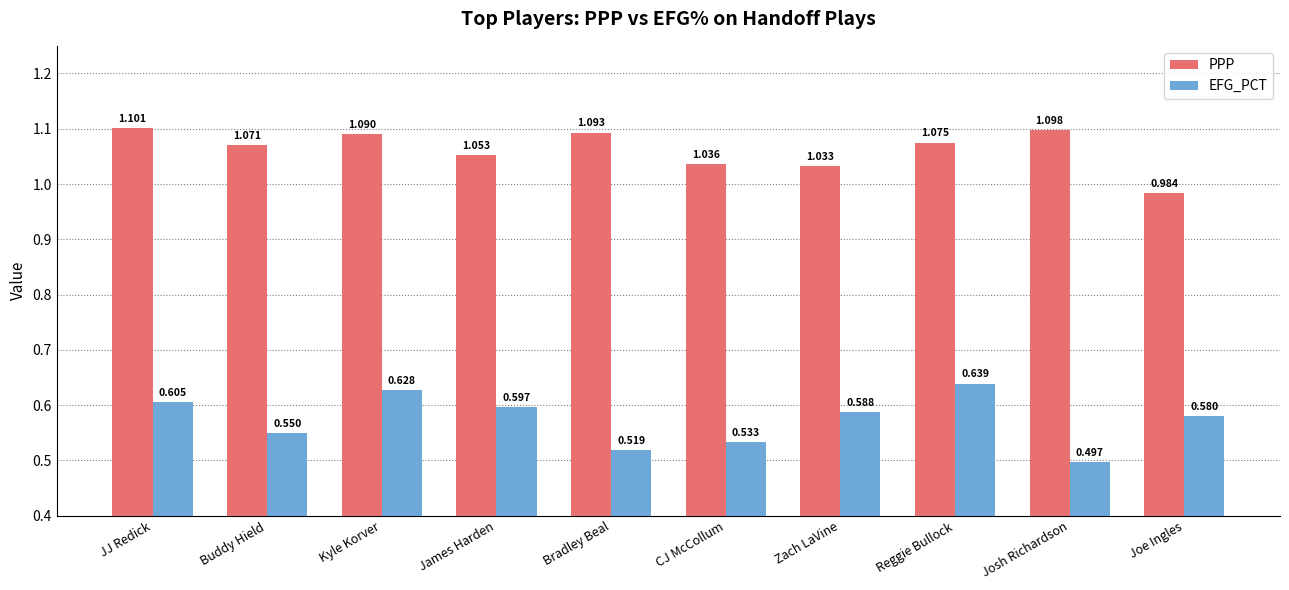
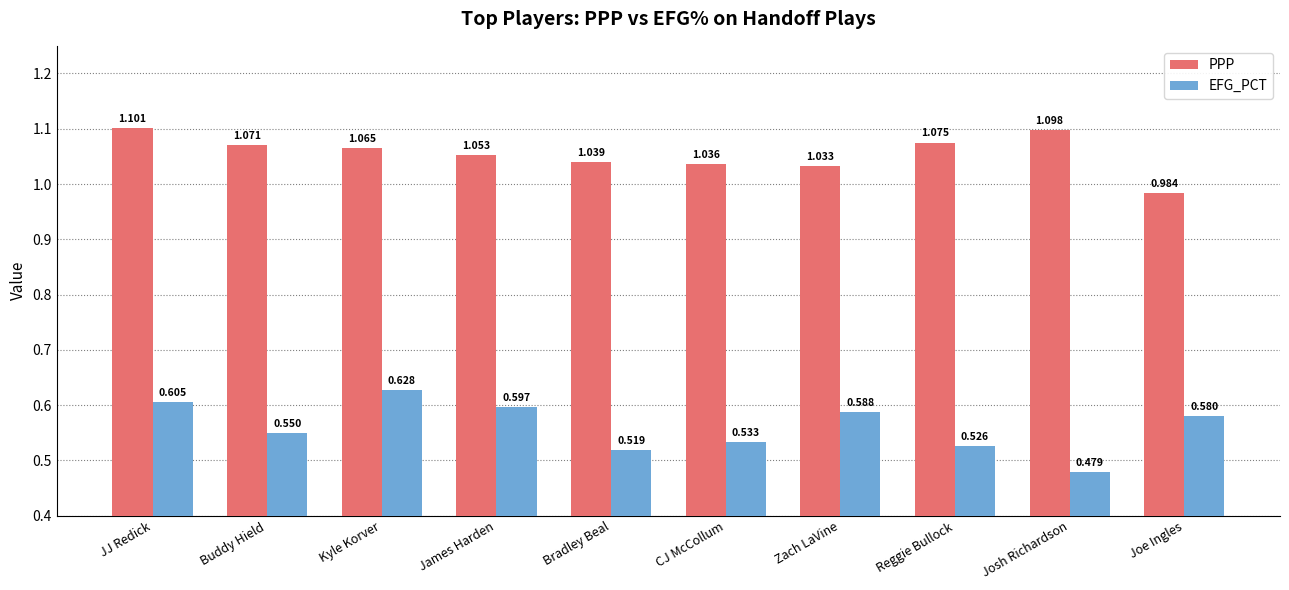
PPP, Kyle Korver: 1.090 -> 1.065
PPP, Bradley Beal: 1.093 -> 1.039
EFG_PCT, Reggie Bullock: 0.639 -> 0.526
EFG_PCT, Josh Richardson: 0.497 -> 0.479
